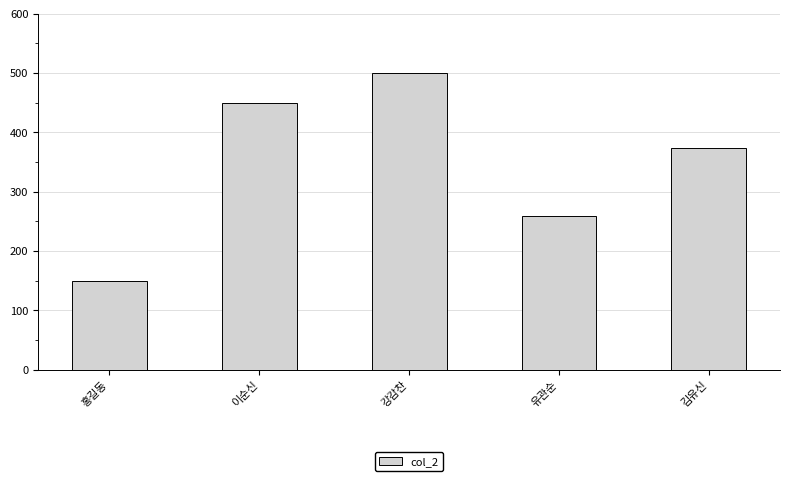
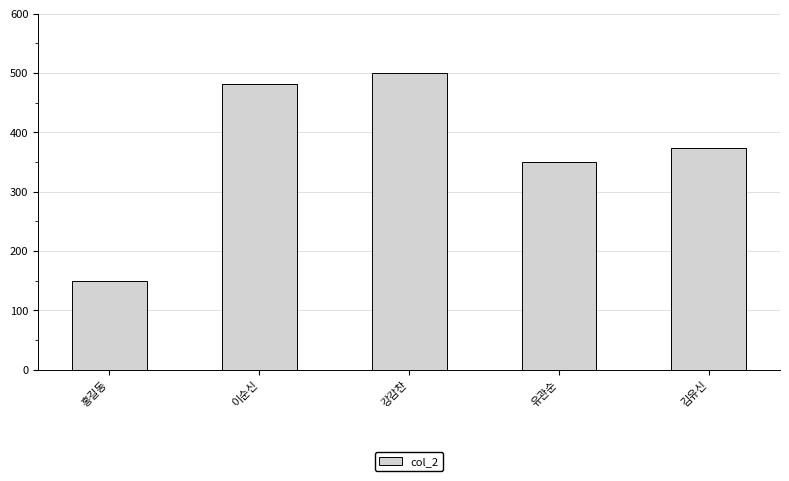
이순신: 450 -> 480
유관순: 260 -> 350
